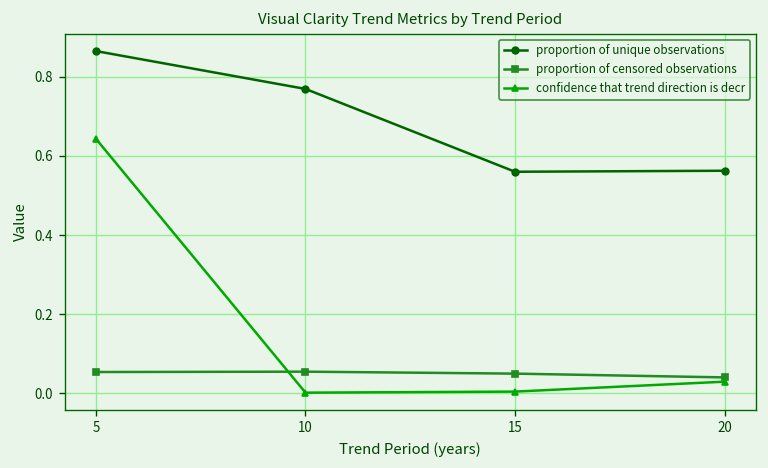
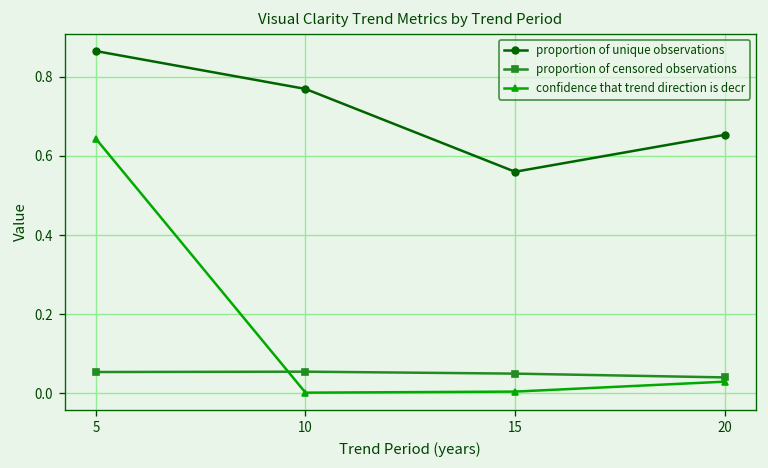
proportion of unique observations, 20: 0.56 -> 0.65
